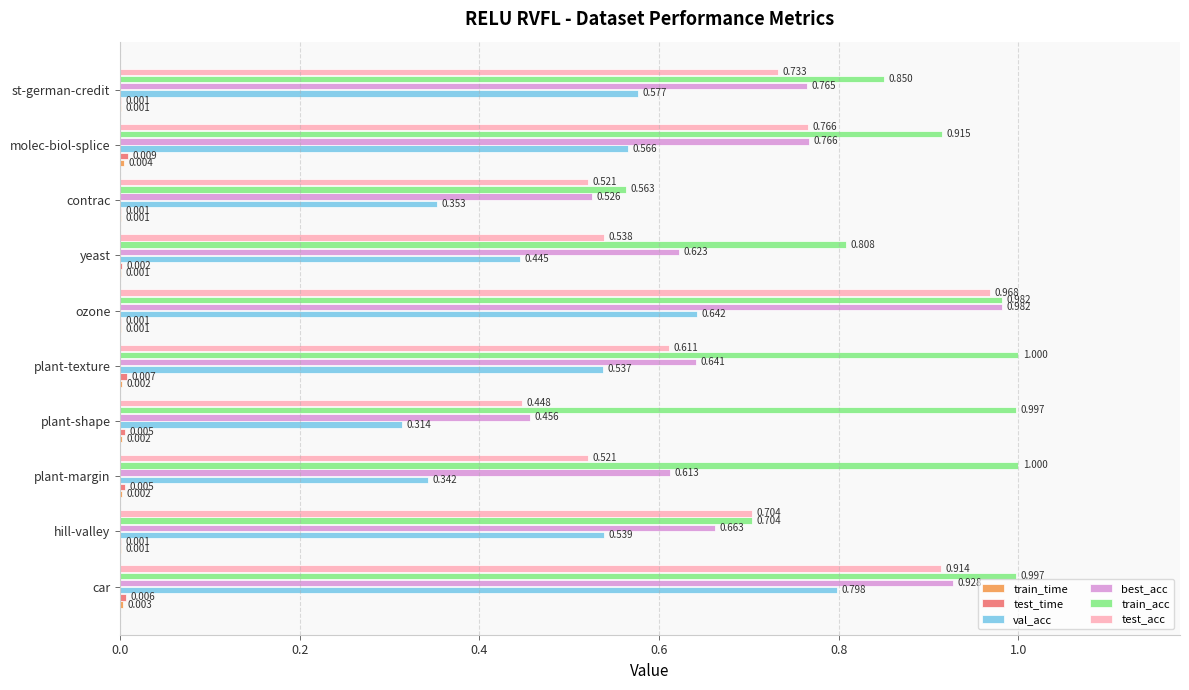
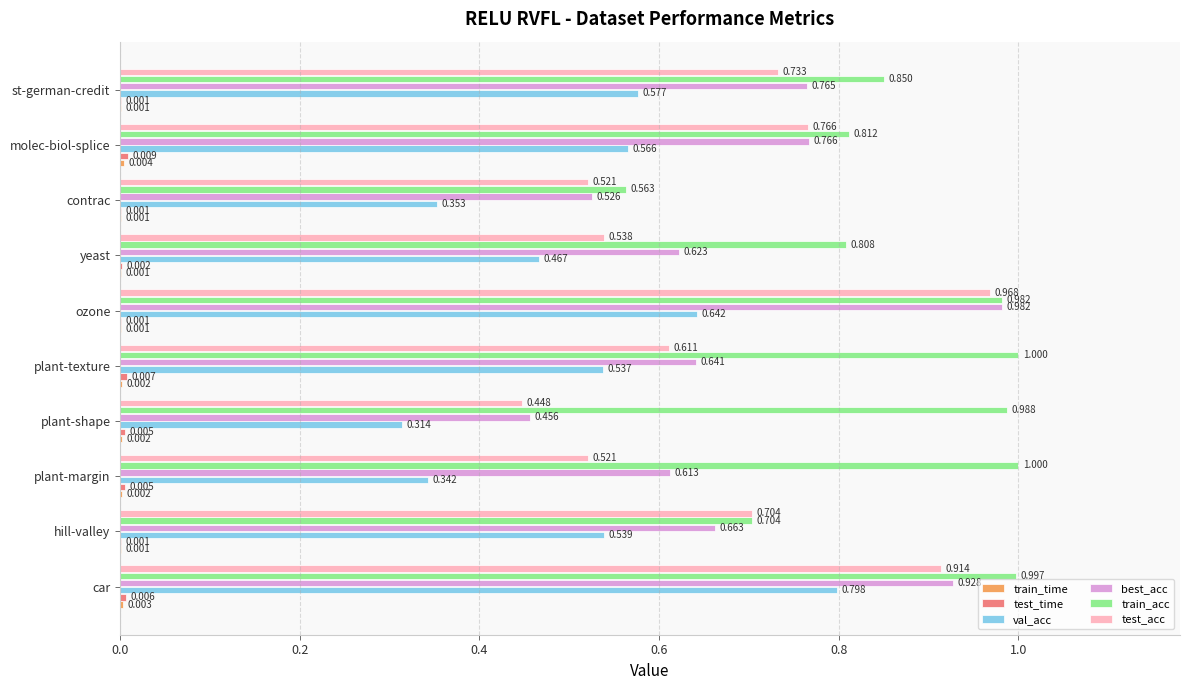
train_acc, molec-biol-splice: 0.915 -> 0.812
val_acc, yeast: 0.445 -> 0.467
train_acc, plant-shape: 0.997 -> 0.988
